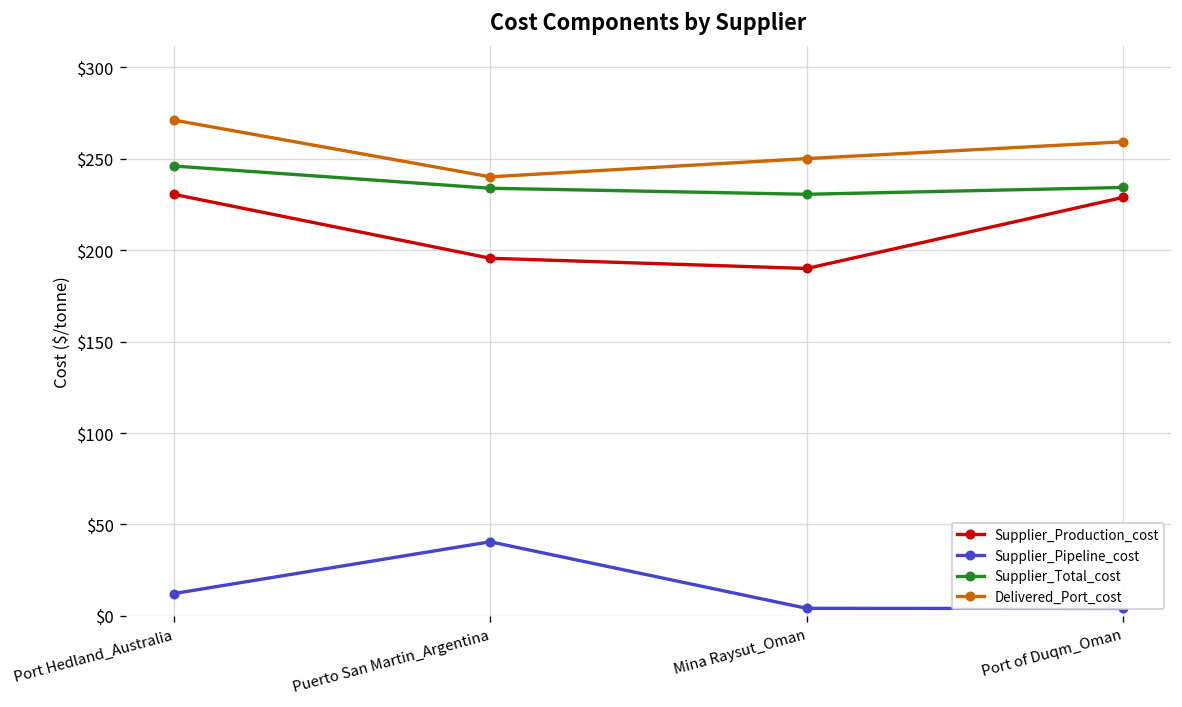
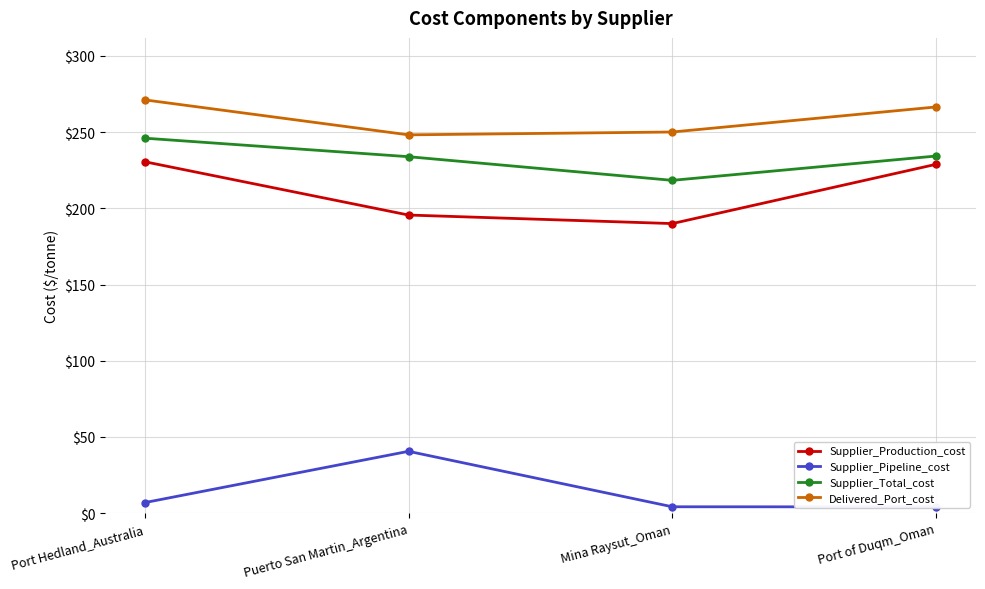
Supplier_Pipeline_cost, Port Hedland_Australia: $12 -> $7
Delivered_Port_cost, Puerto San Martin_Argentina: $240 -> $248
Supplier_Total_cost, Mina Raysut_Oman: $231 -> $218
Delivered_Port_cost, Port of Duqm_Oman: $259 -> $267
